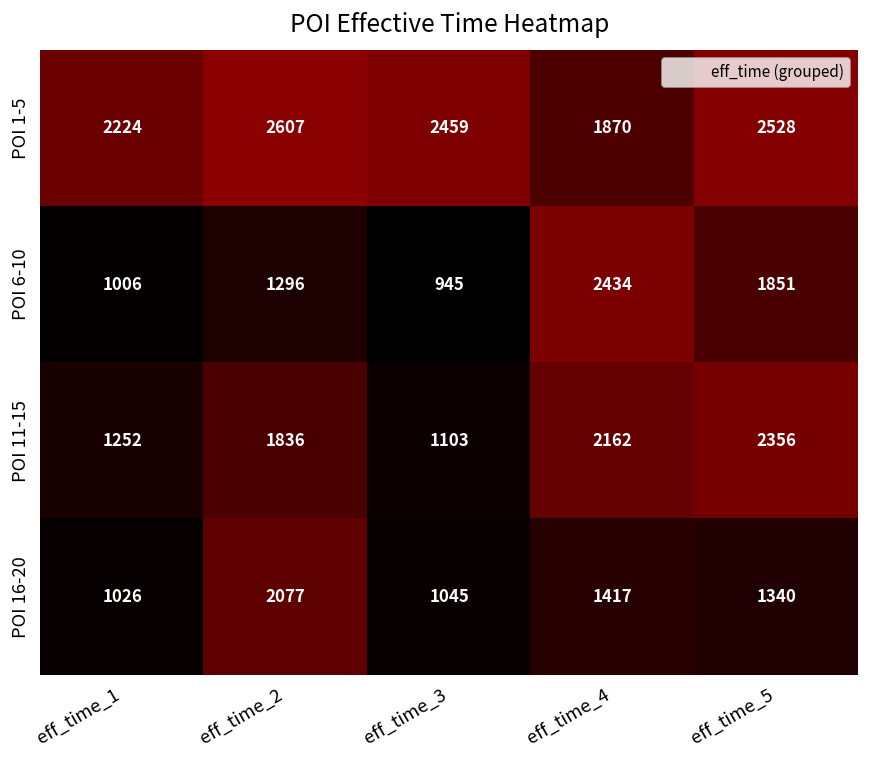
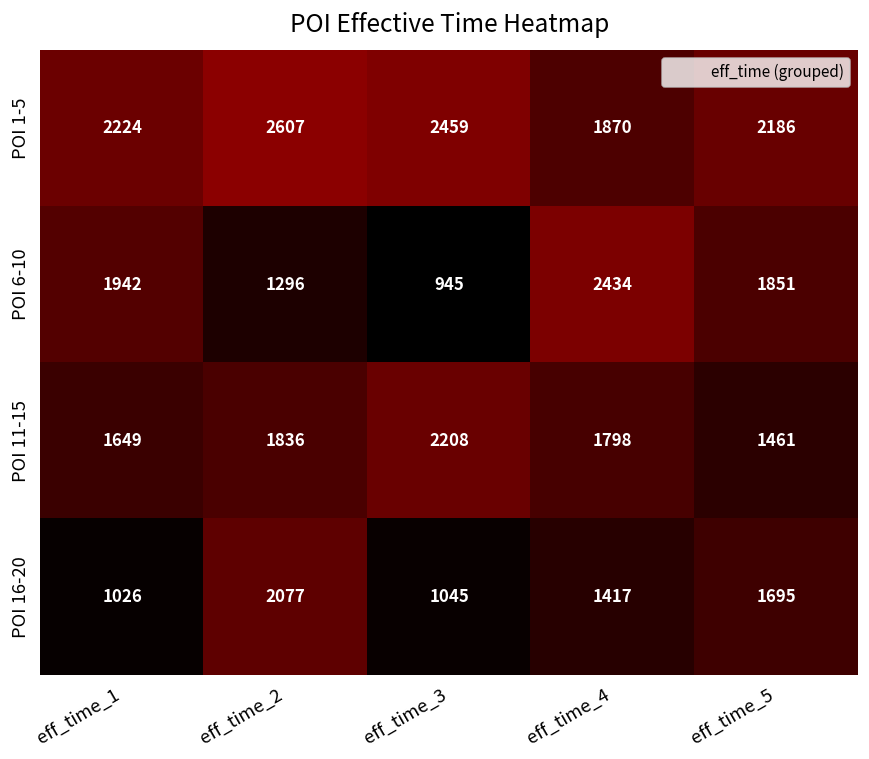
POI 1-5, eff_time_5: 2528 -> 2186
POI 6-10, eff_time_1: 1006 -> 1942
POI 11-15, eff_time_1: 1252 -> 1649
POI 11-15, eff_time_3: 1103 -> 2208
POI 11-15, eff_time_4: 2162 -> 1798
POI 11-15, eff_time_5: 2356 -> 1461
POI 16-20, eff_time_5: 1340 -> 1695
